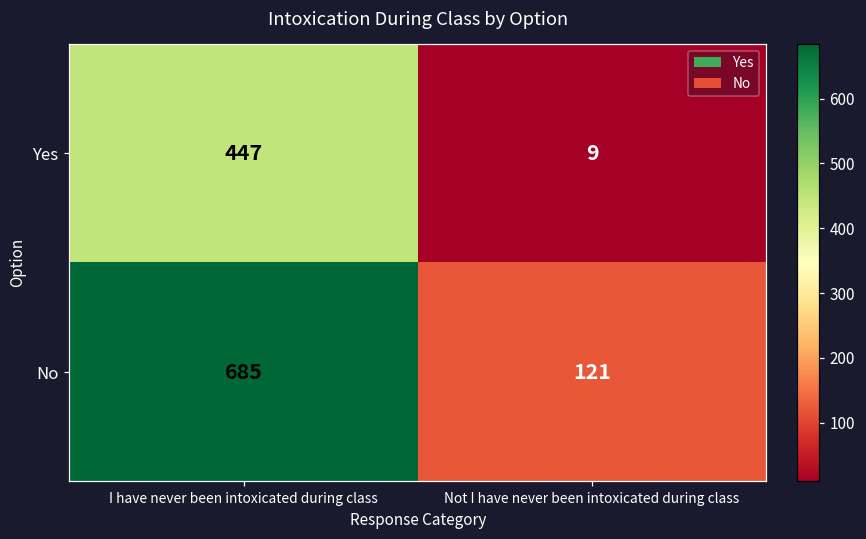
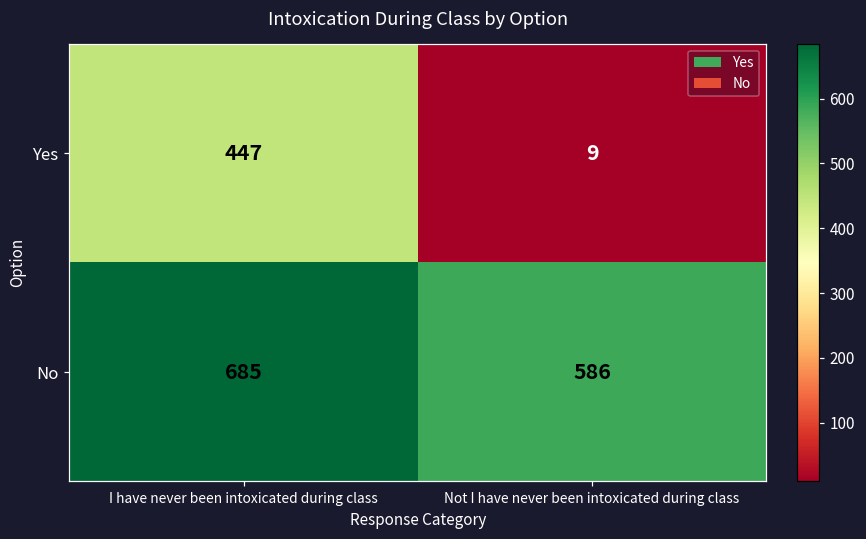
No, Not I have never been intoxicated during class: 121 -> 586
